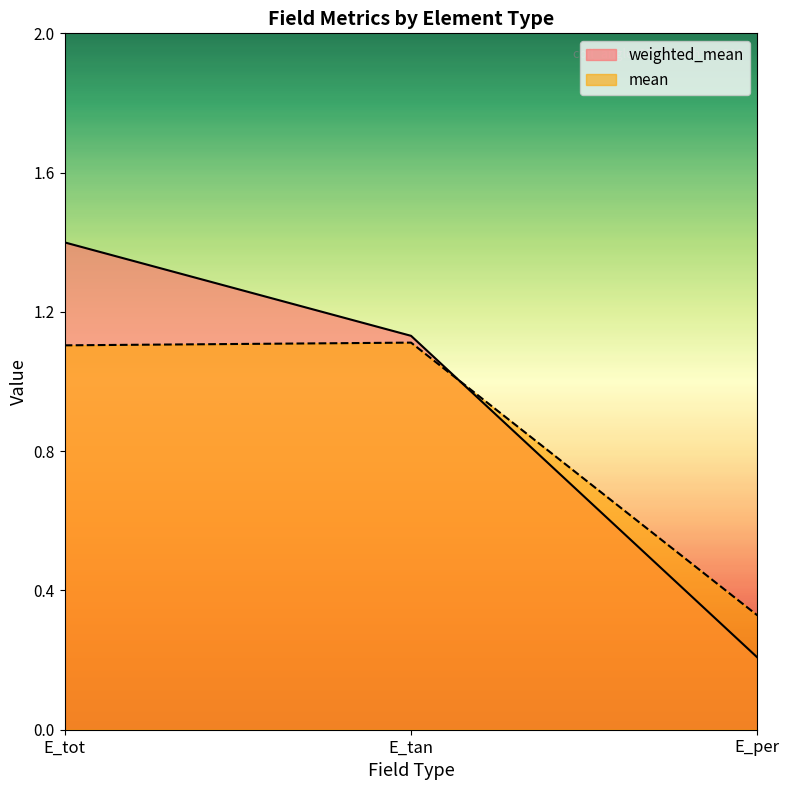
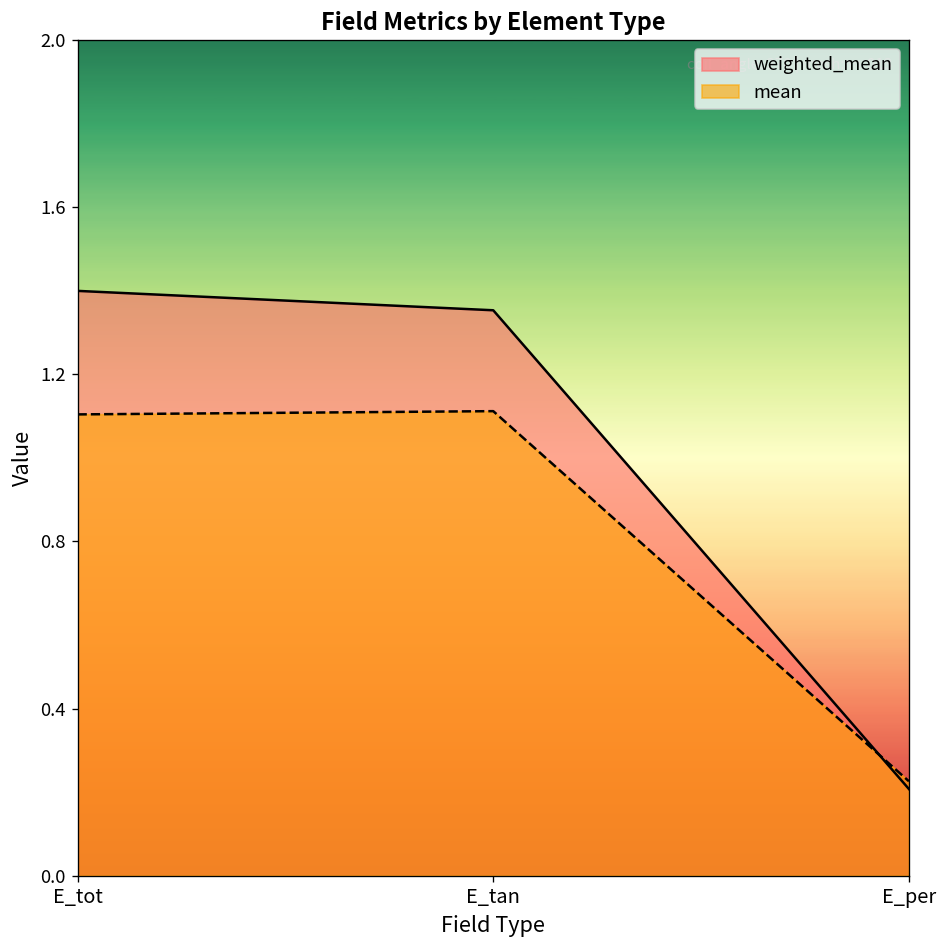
weighted_mean, E_tan: 1.13 -> 1.35
mean, E_per: 0.33 -> 0.23
